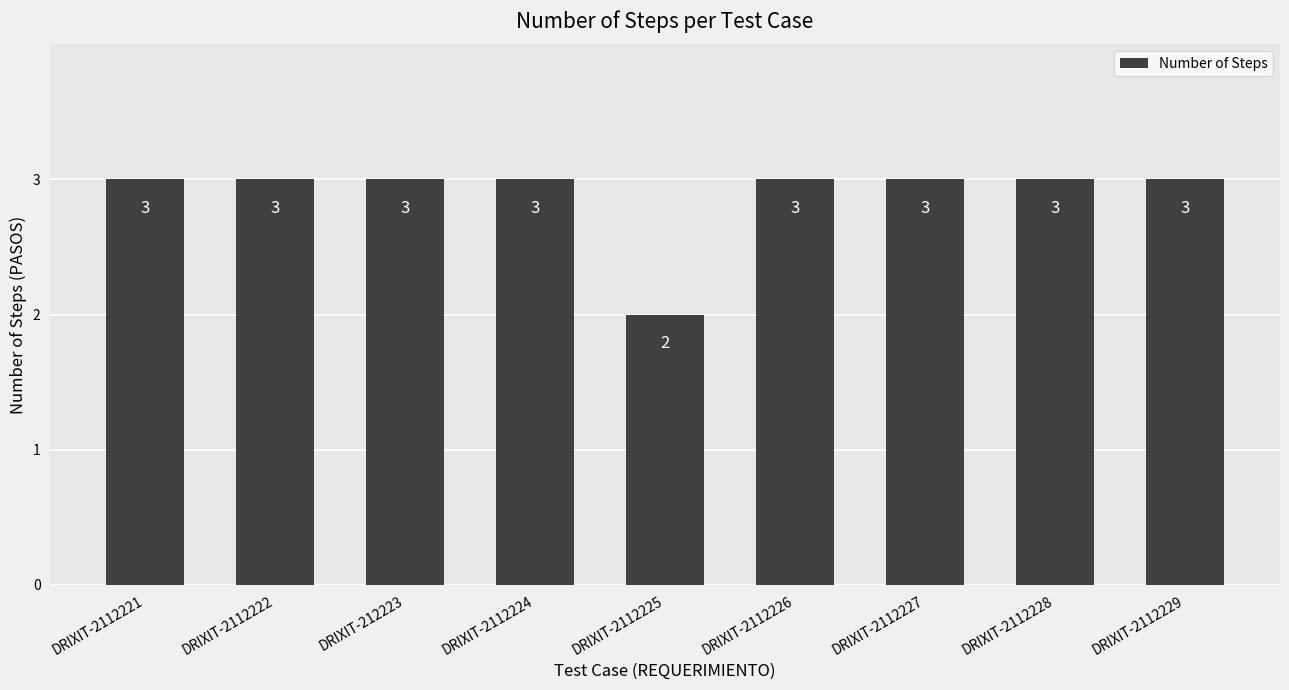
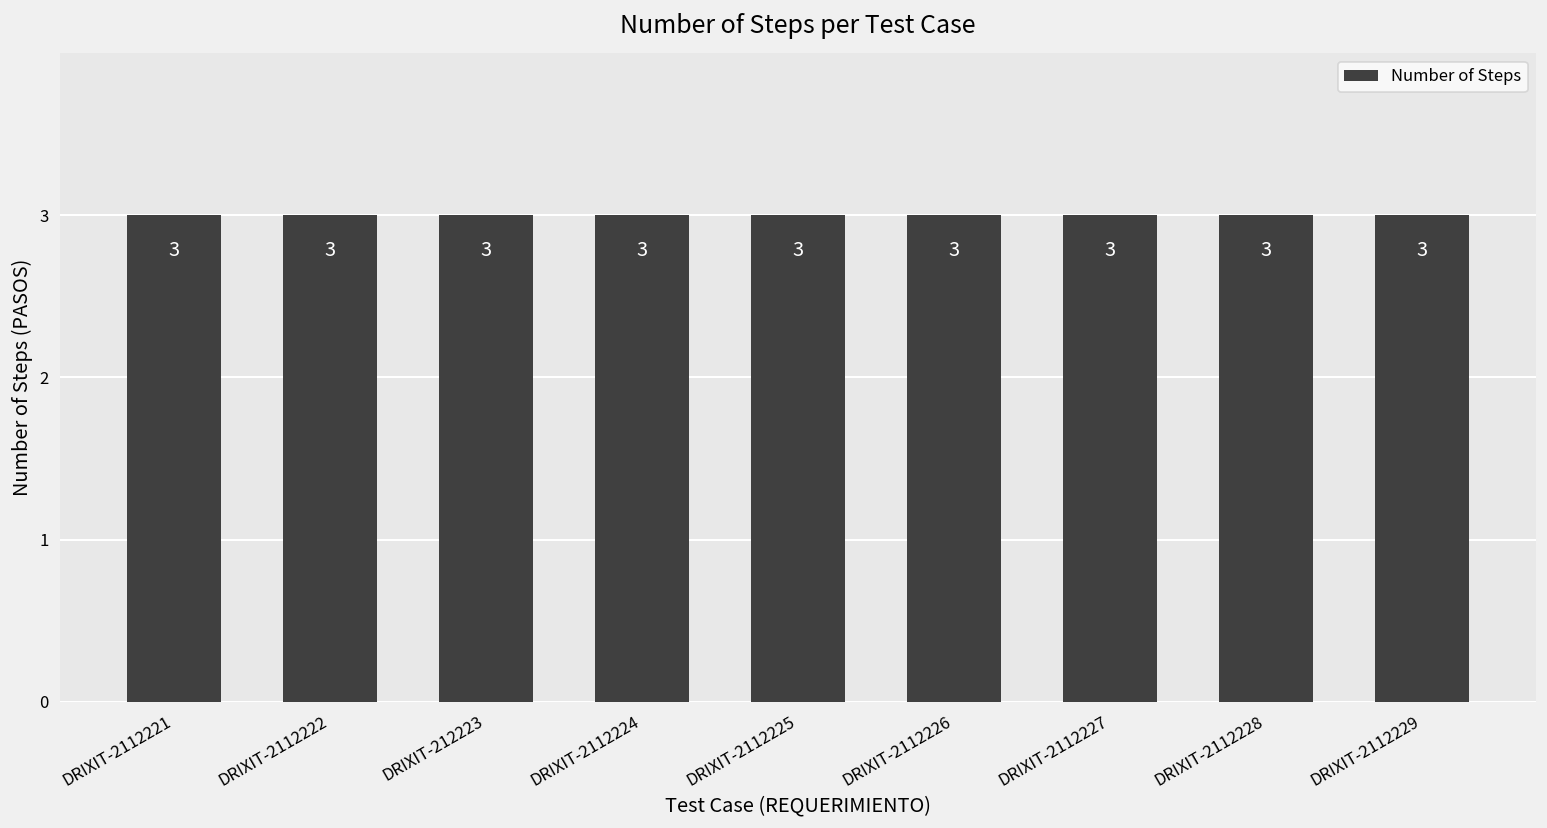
DRIXIT-2112225: 2 -> 3
